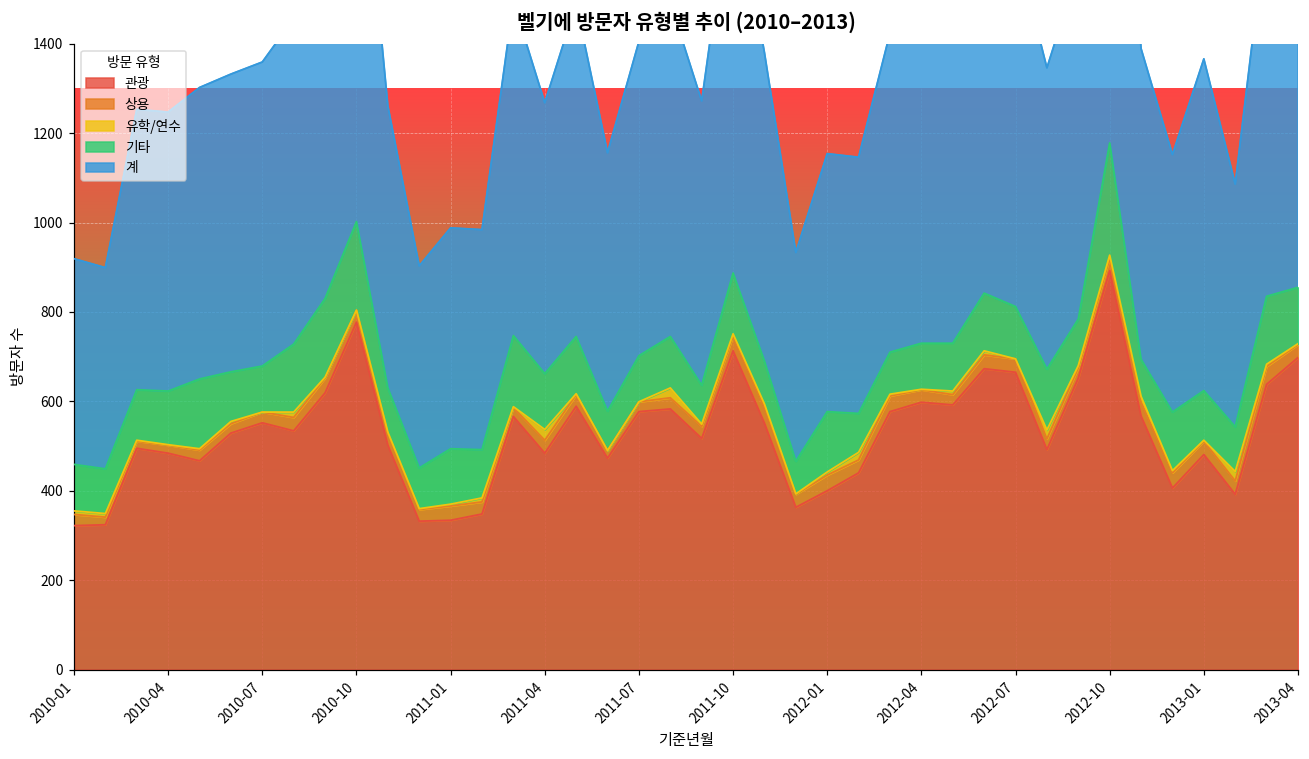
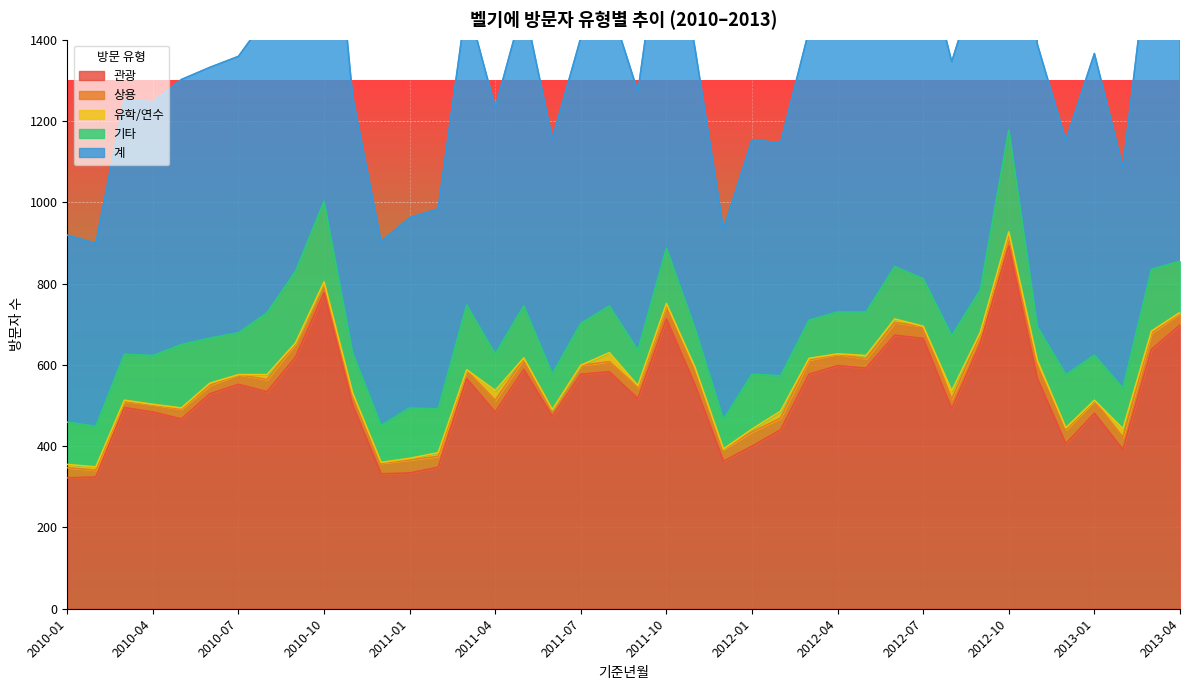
계, 2011-01: 490 -> 470
기타, 2011-04: 130 -> 90
